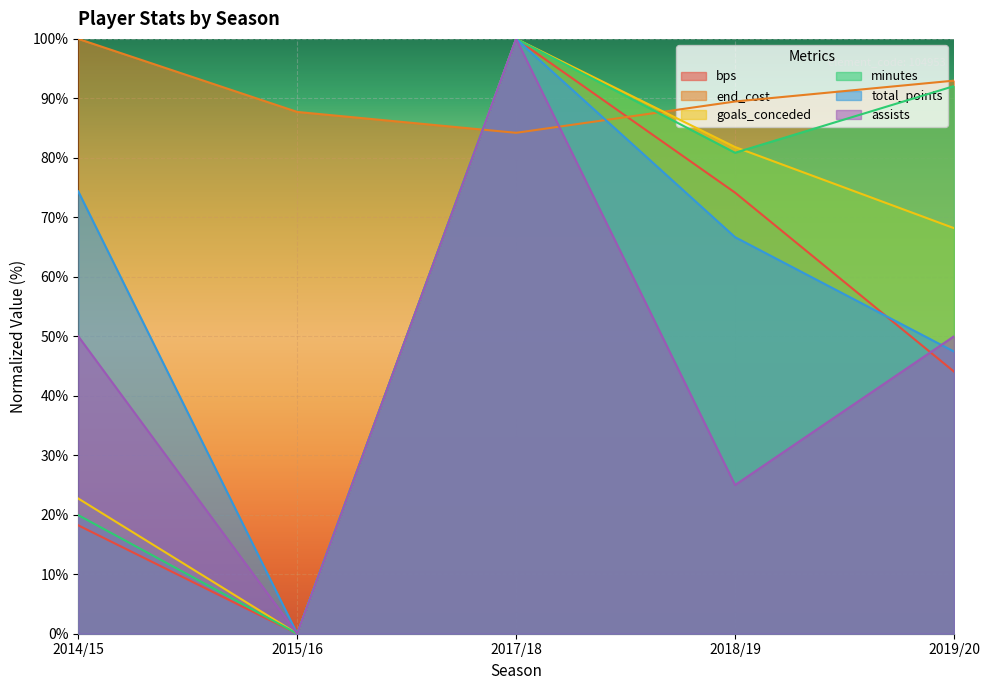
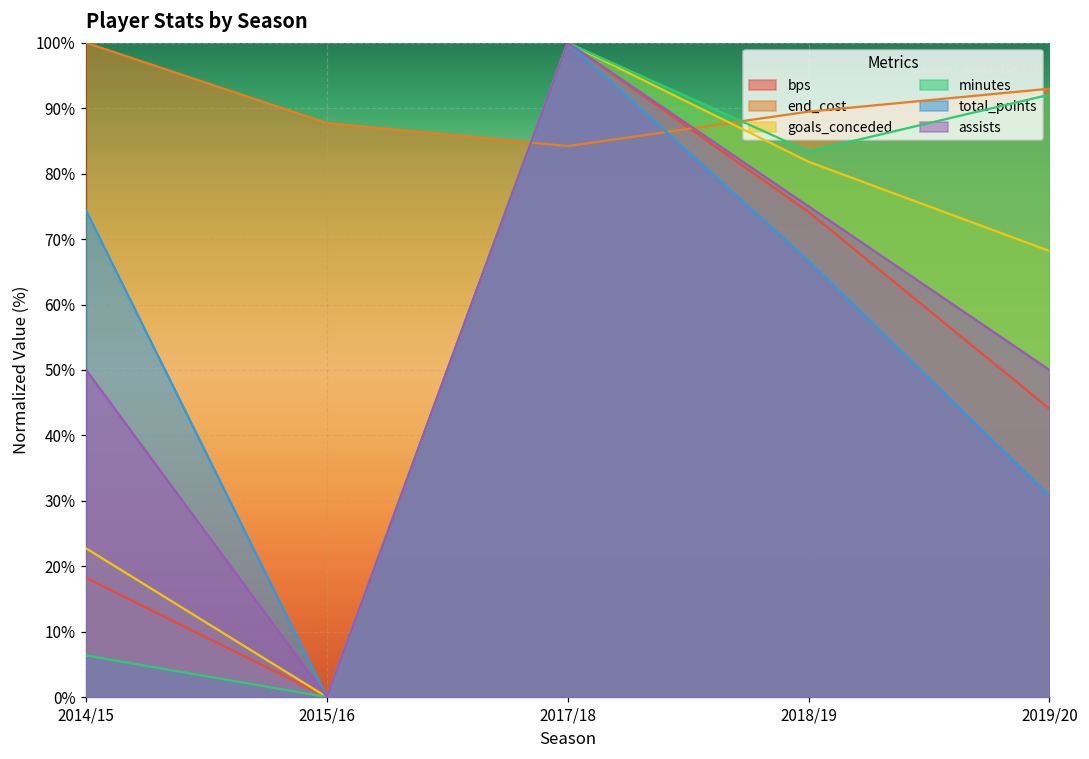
minutes, 2014/15: 20% -> 6%
minutes, 2018/19: 81% -> 83%
assists, 2018/19: 25% -> 75%
total_points, 2019/20: 47% -> 31%
